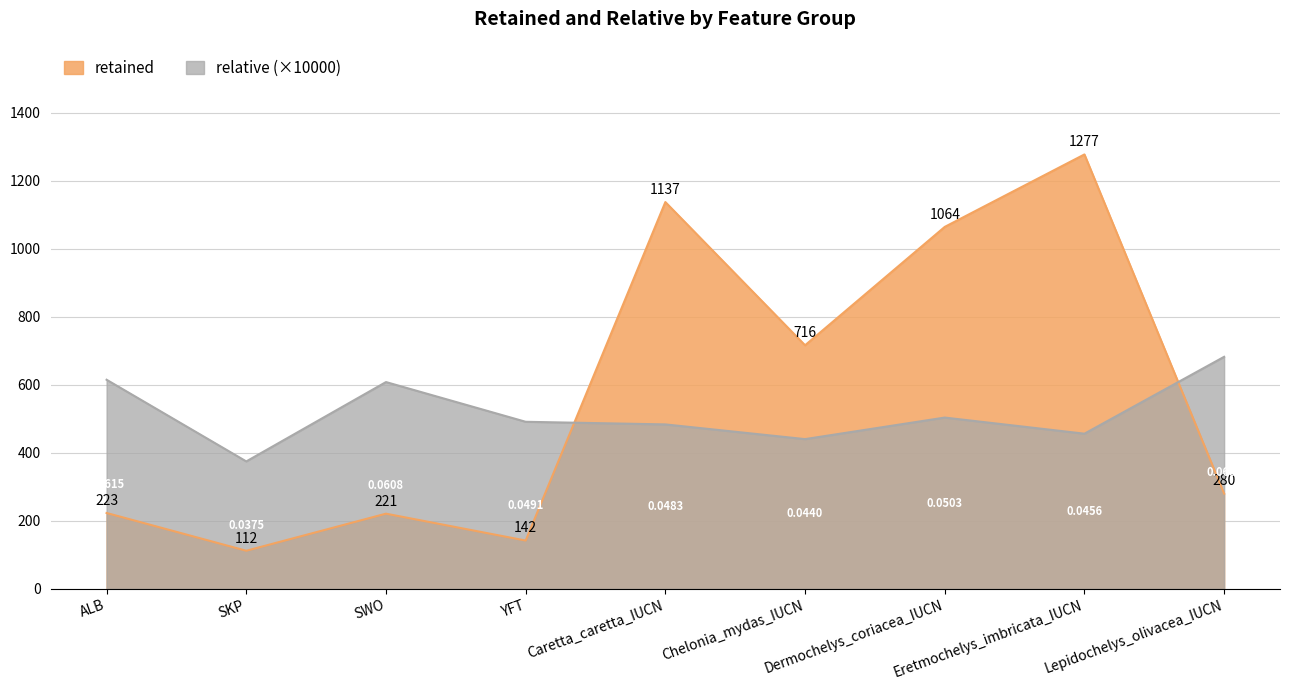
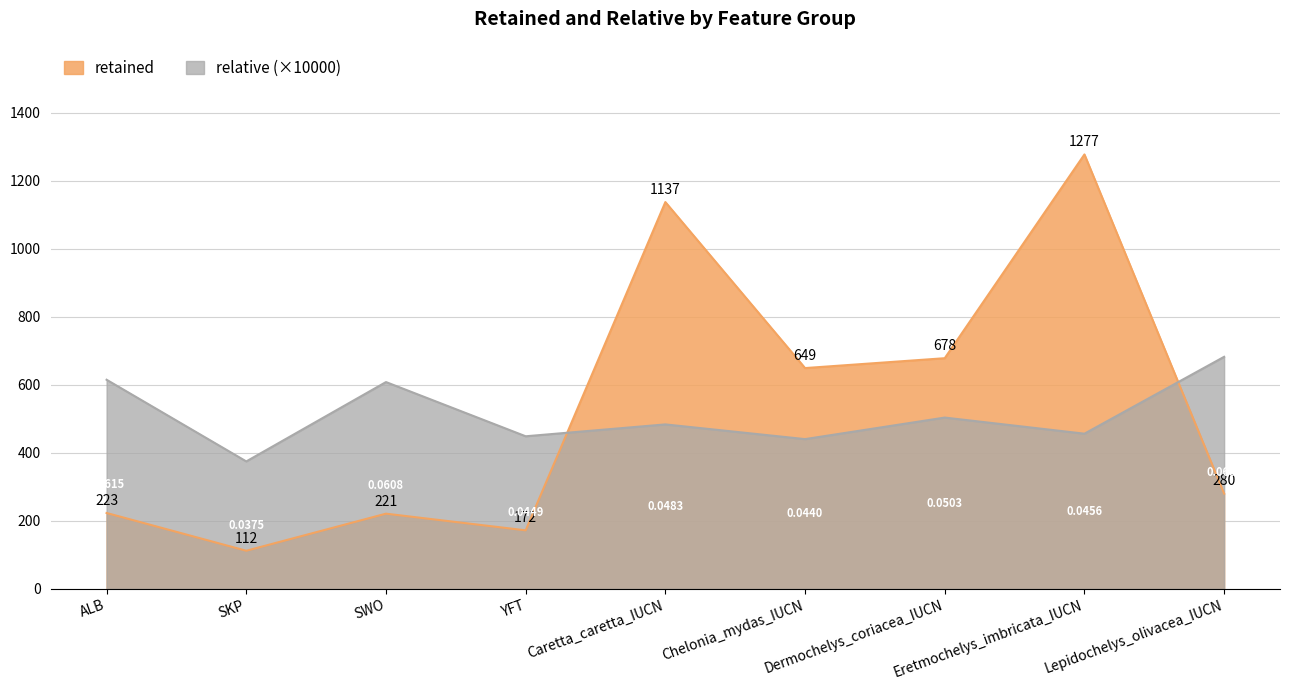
retained, YFT: 142 -> 172
relative (×10000), YFT: 0.0491 -> 0.0449
retained, Chelonia_mydas_IUCN: 716 -> 649
retained, Dermochelys_coriacea_IUCN: 1064 -> 678
